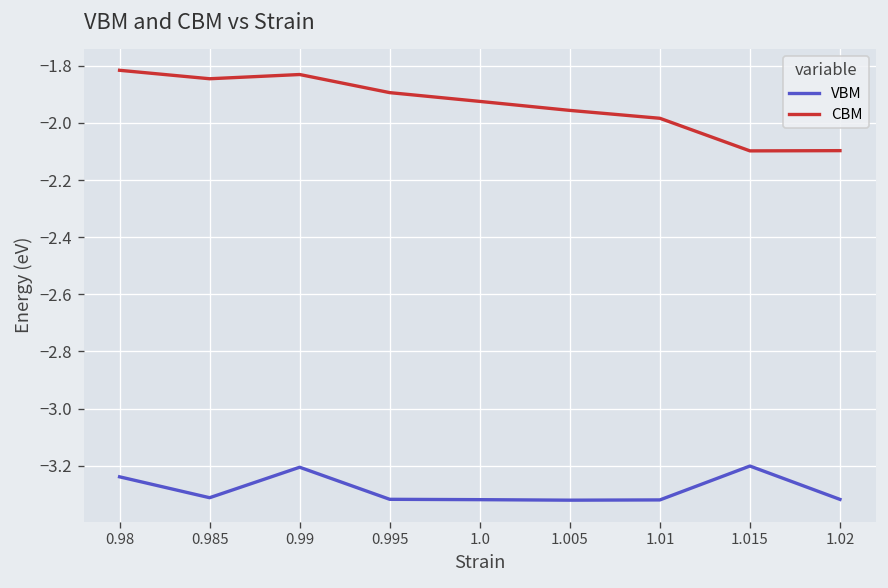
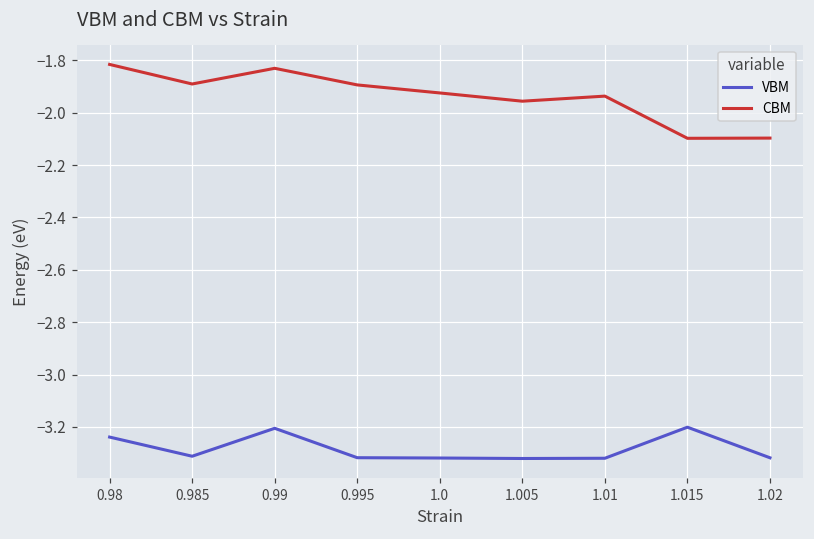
CBM, 0.985: -1.85 -> -1.89
CBM, 1.01: -1.98 -> -1.94
